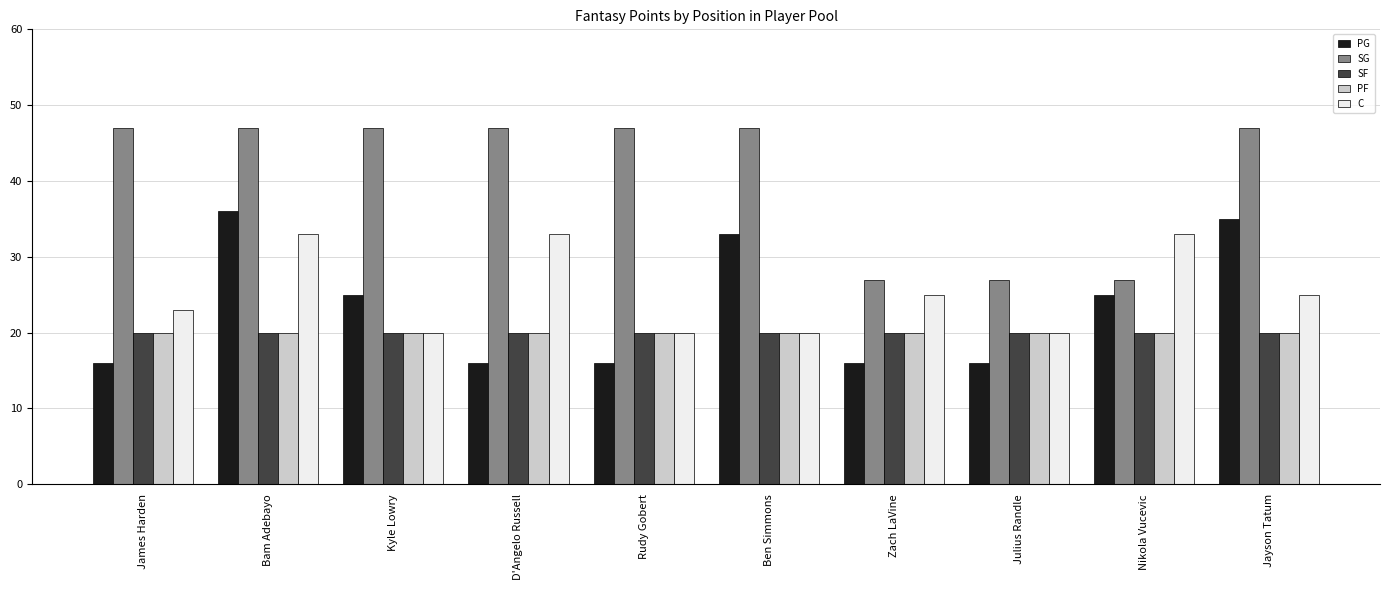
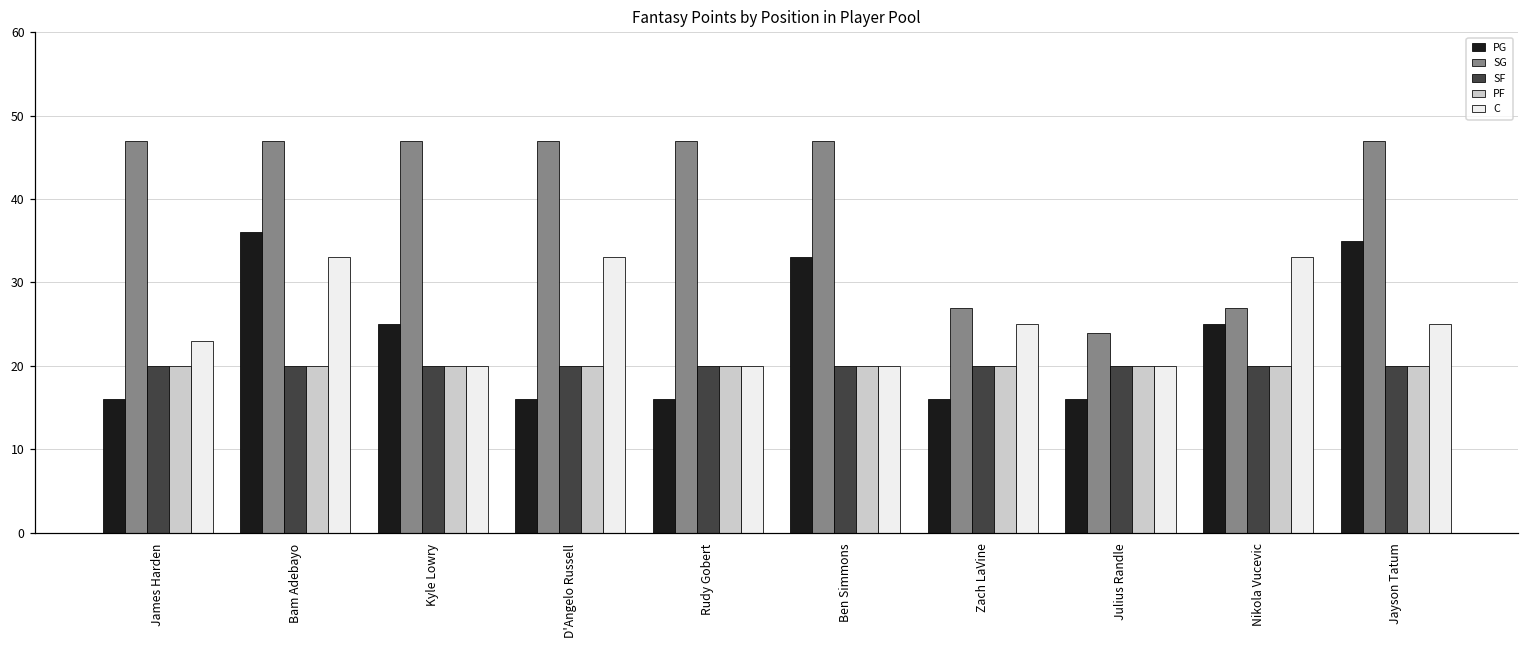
SG, Julius Randle: 27 -> 24
